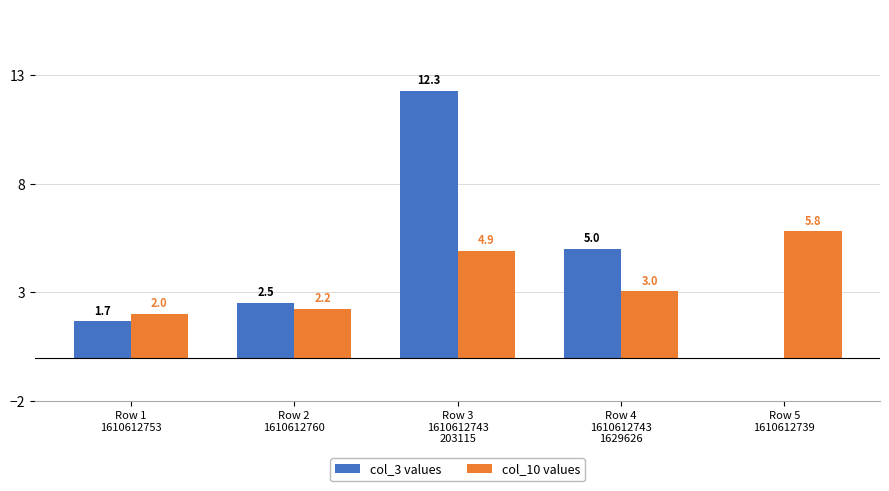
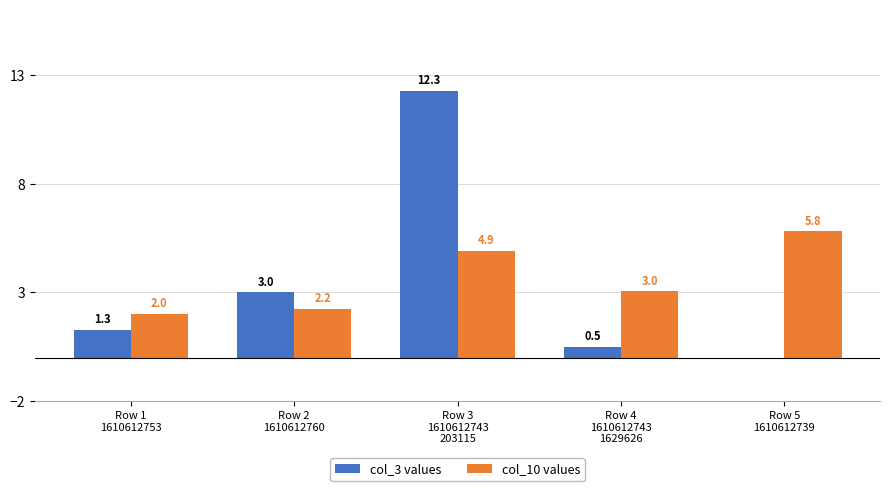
col_3 values, Row 1 1610612753: 1.7 -> 1.3
col_3 values, Row 2 1610612760: 2.5 -> 3.0
col_3 values, Row 4 1610612743 1629626: 5.0 -> 0.5
